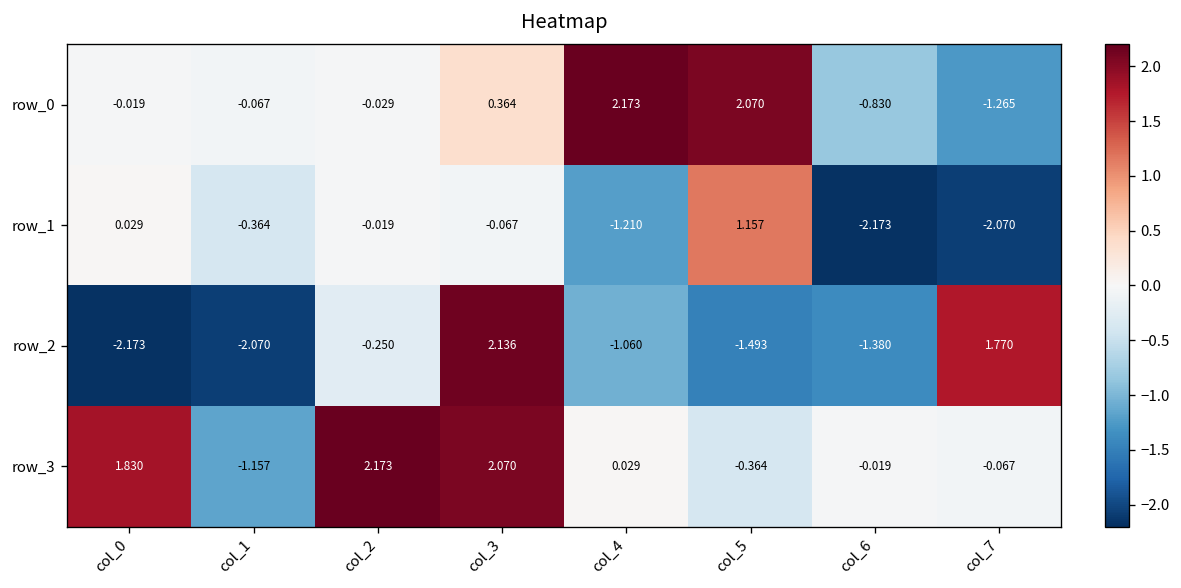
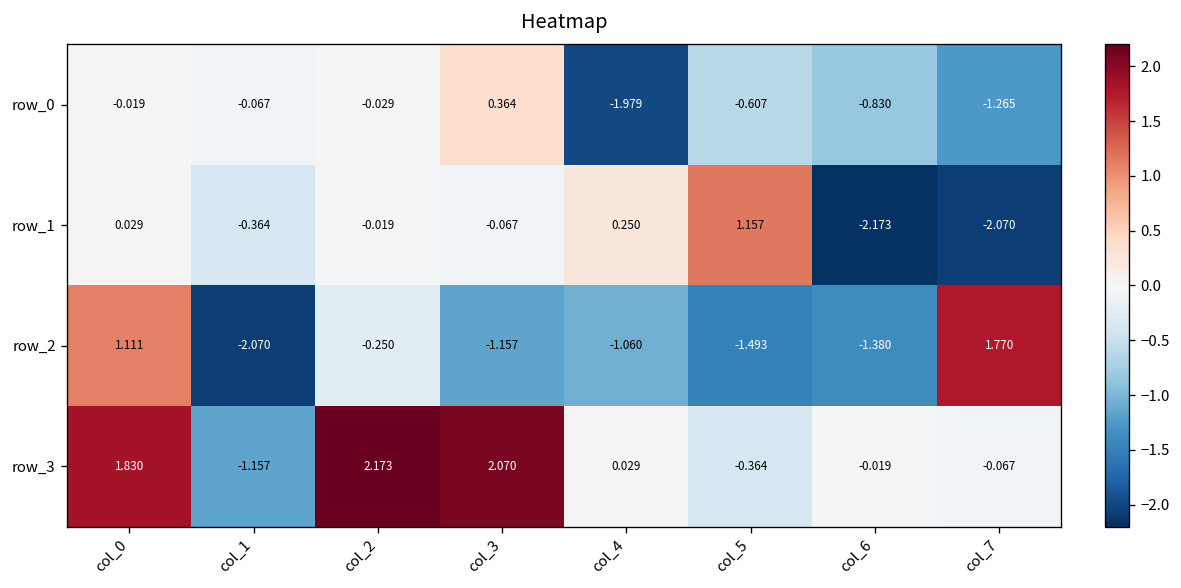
row_0, col_4: 2.173 -> -1.979
row_0, col_5: 2.070 -> -0.607
row_1, col_4: -1.210 -> 0.250
row_2, col_0: -2.173 -> 1.111
row_2, col_3: 2.136 -> -1.157
